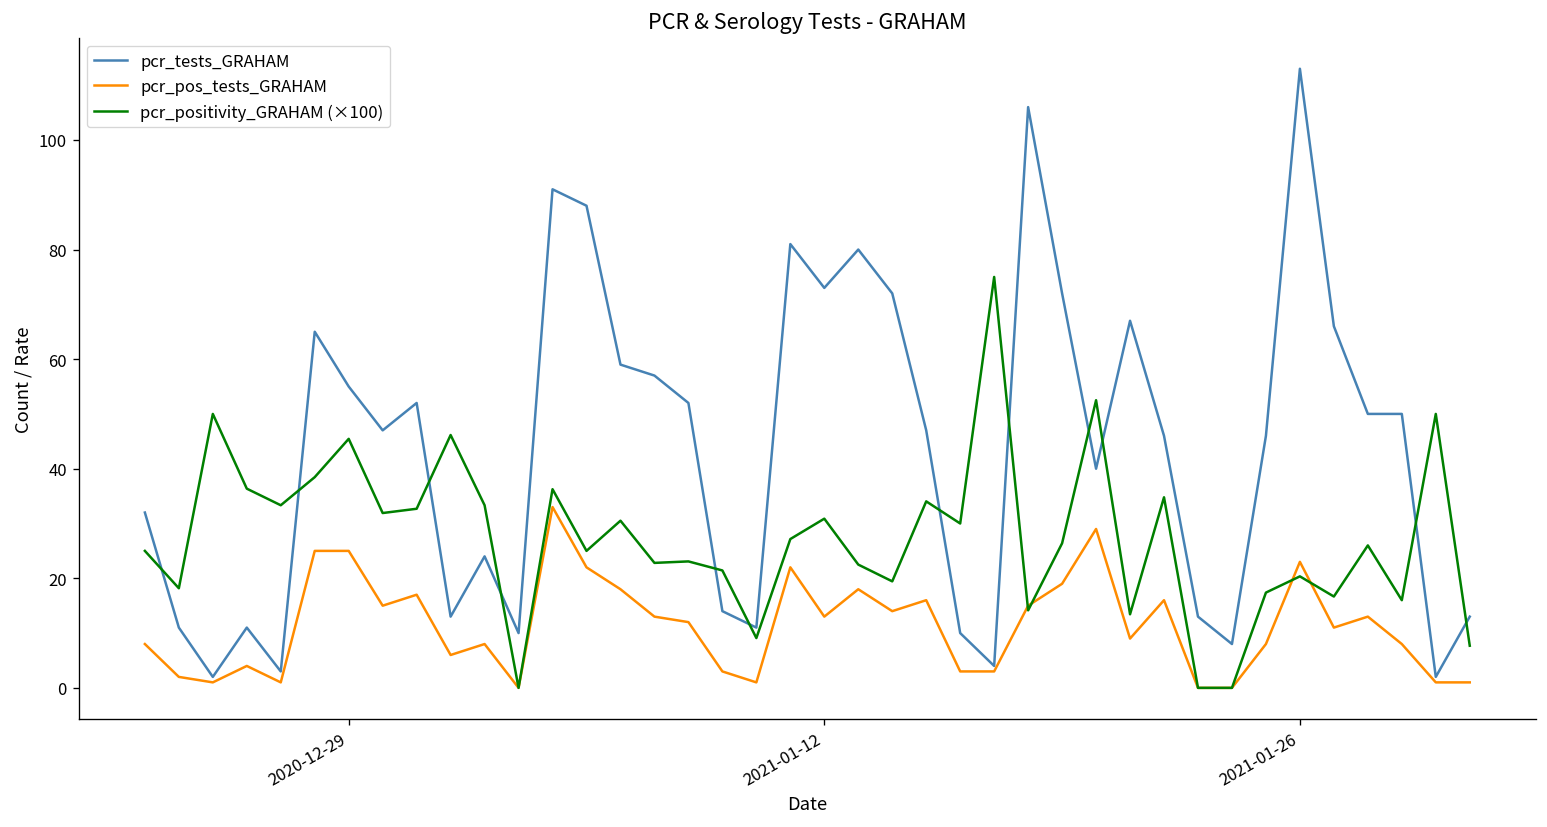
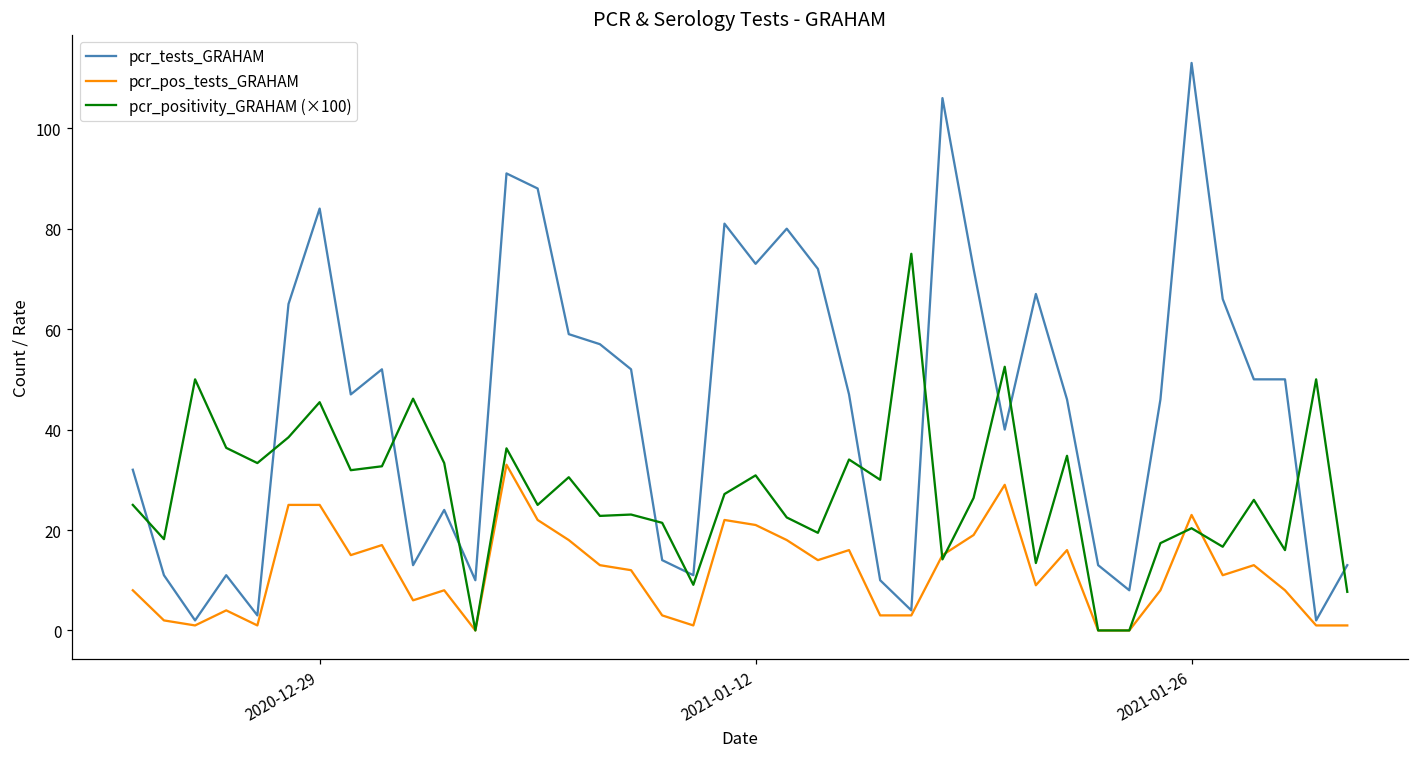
pcr_tests_GRAHAM, 2020-12-29: 55 -> 84
pcr_pos_tests_GRAHAM, 2021-01-12: 13 -> 21
